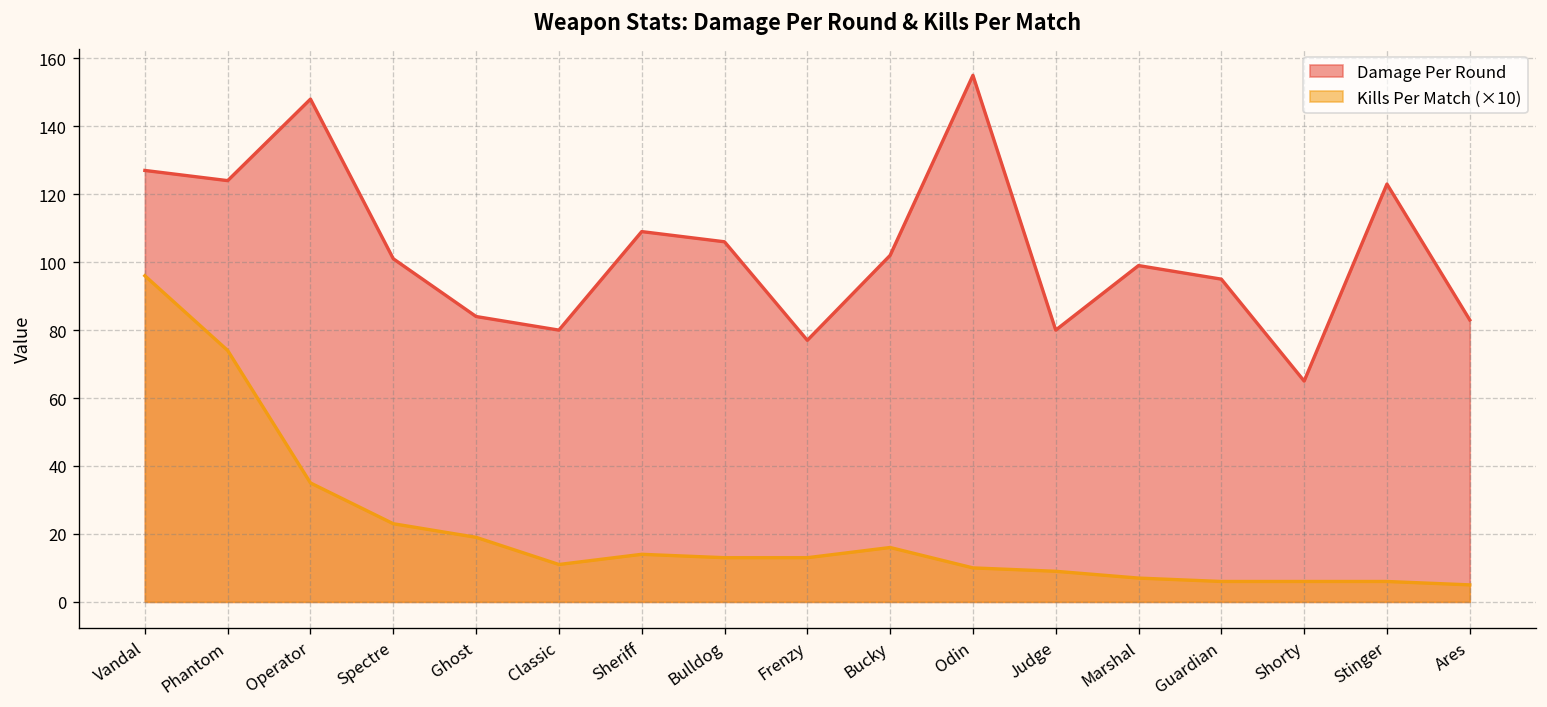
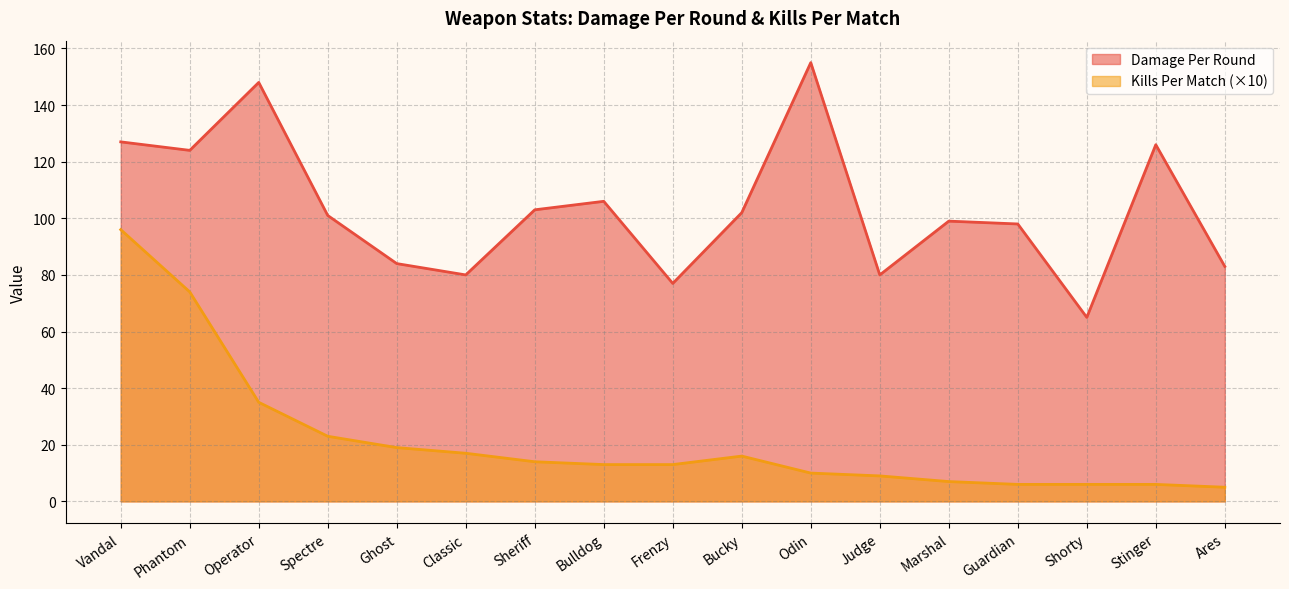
Kills Per Match (×10), Classic: 11 -> 17
Damage Per Round, Sheriff: 109 -> 103
Damage Per Round, Guardian: 95 -> 98
Damage Per Round, Stinger: 123 -> 126
